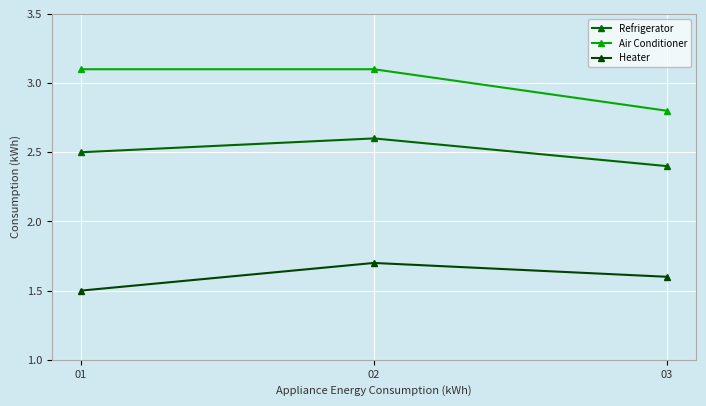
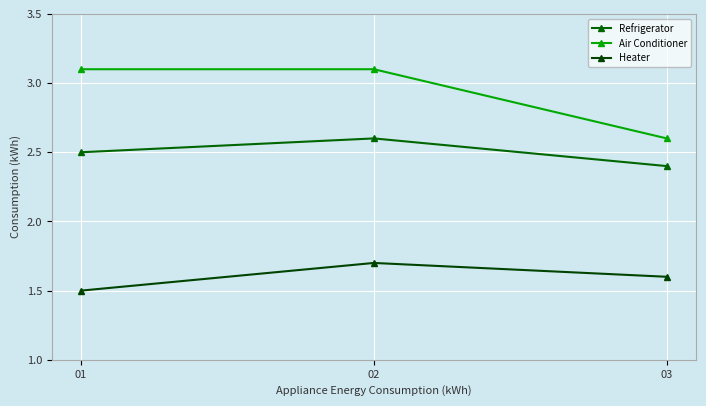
Air Conditioner, 03: 2.8 -> 2.6
